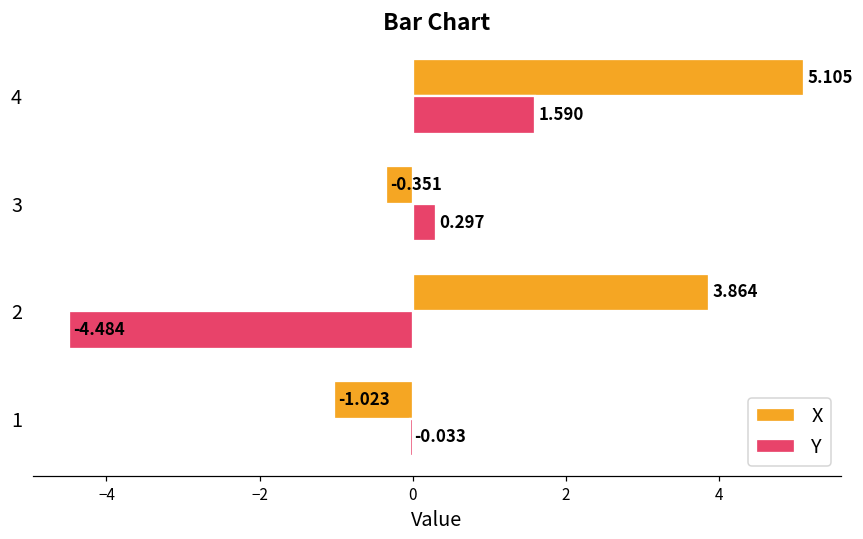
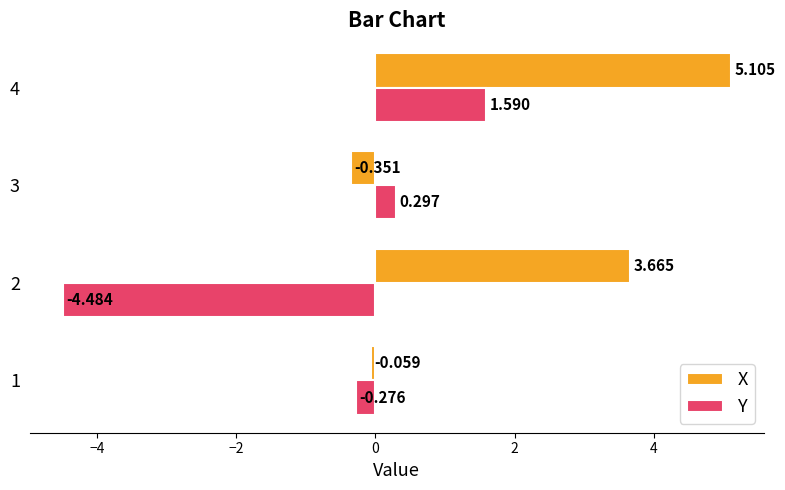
X, 2: 3.864 -> 3.665
X, 1: -1.023 -> -0.059
Y, 1: -0.033 -> -0.276
